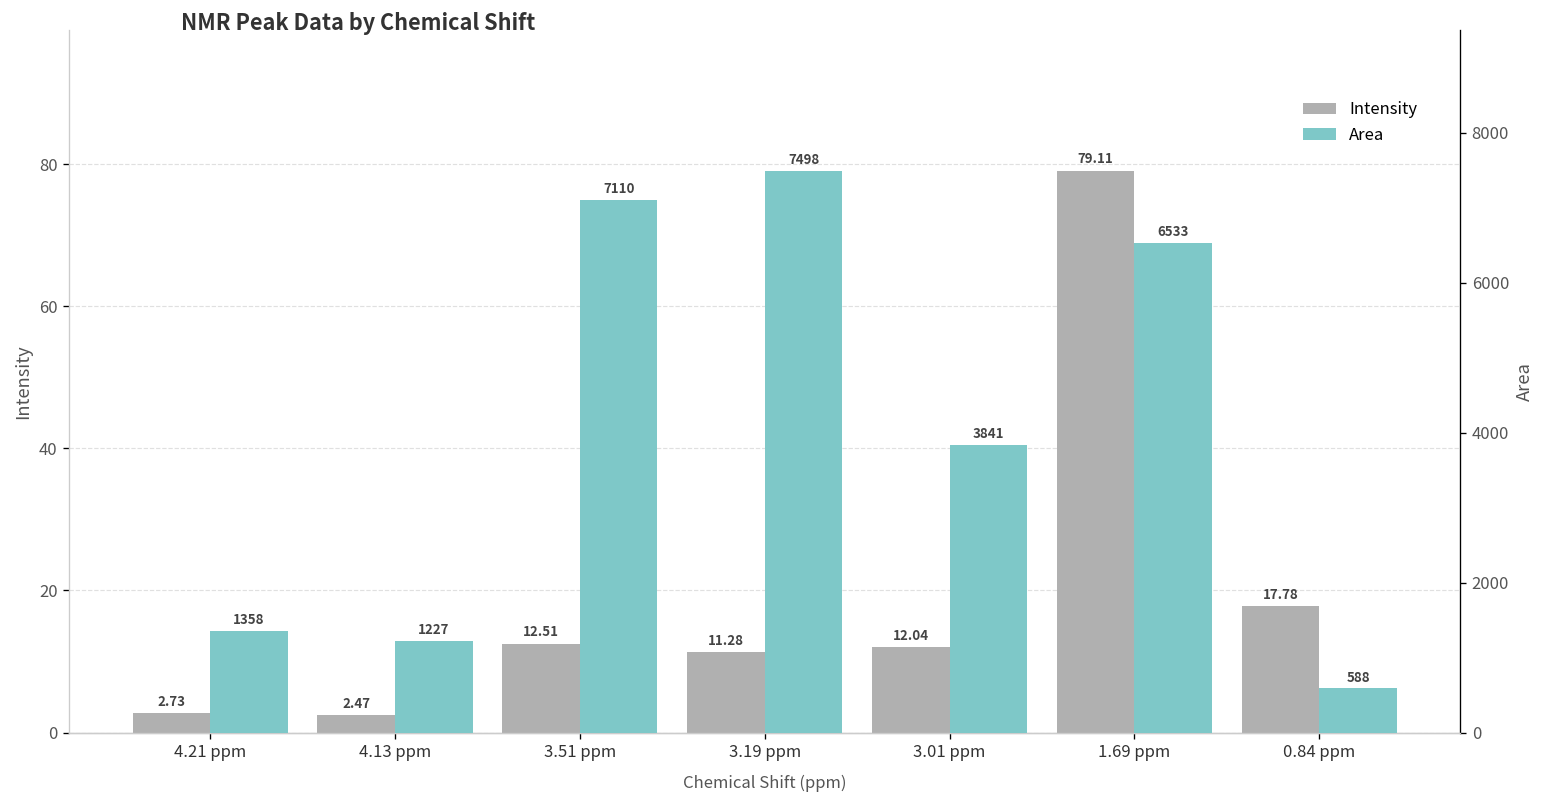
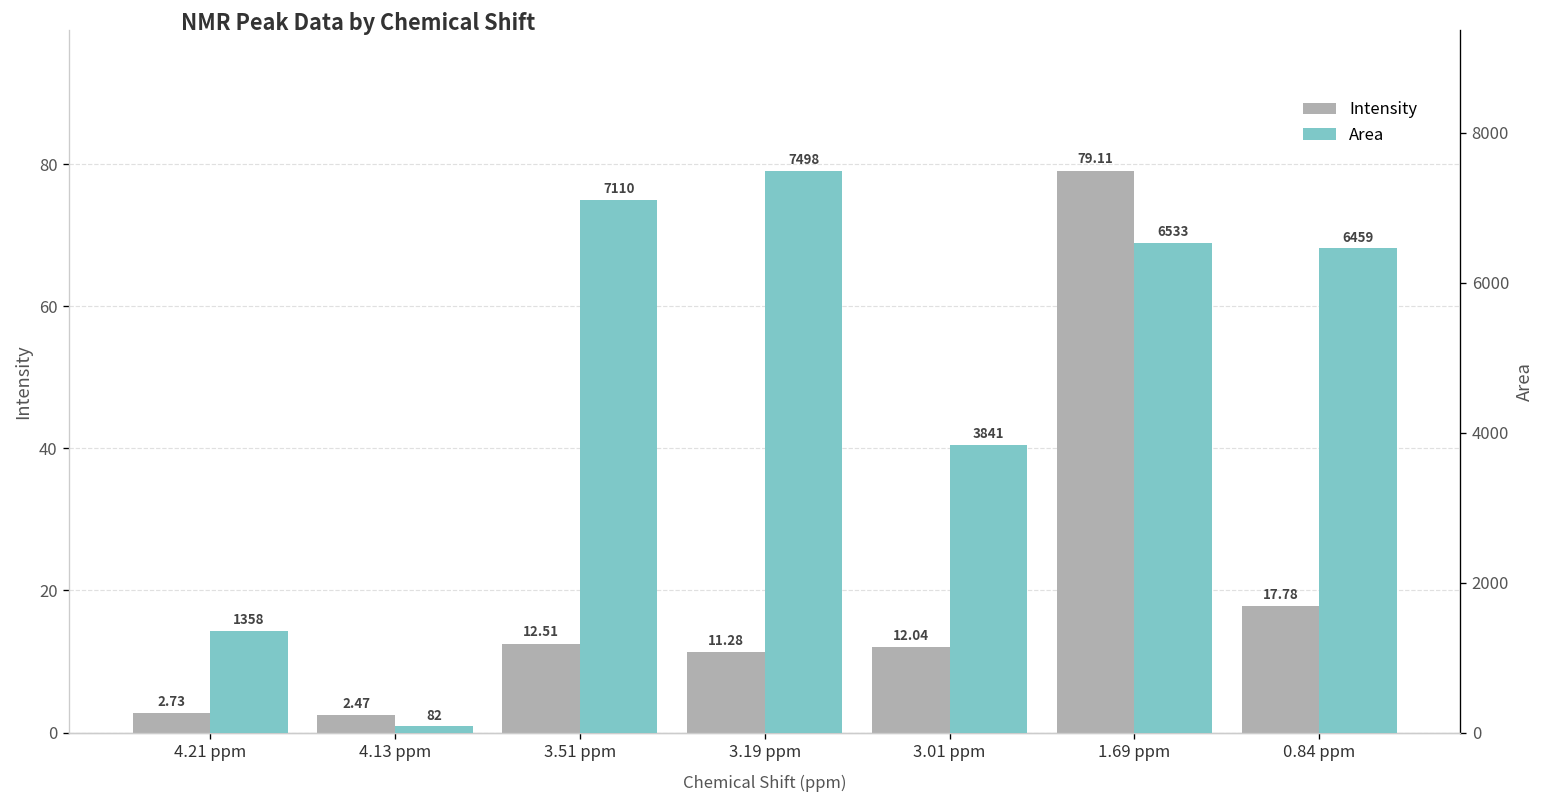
Area, 4.13 ppm: 1227 -> 82
Area, 0.84 ppm: 588 -> 6459
